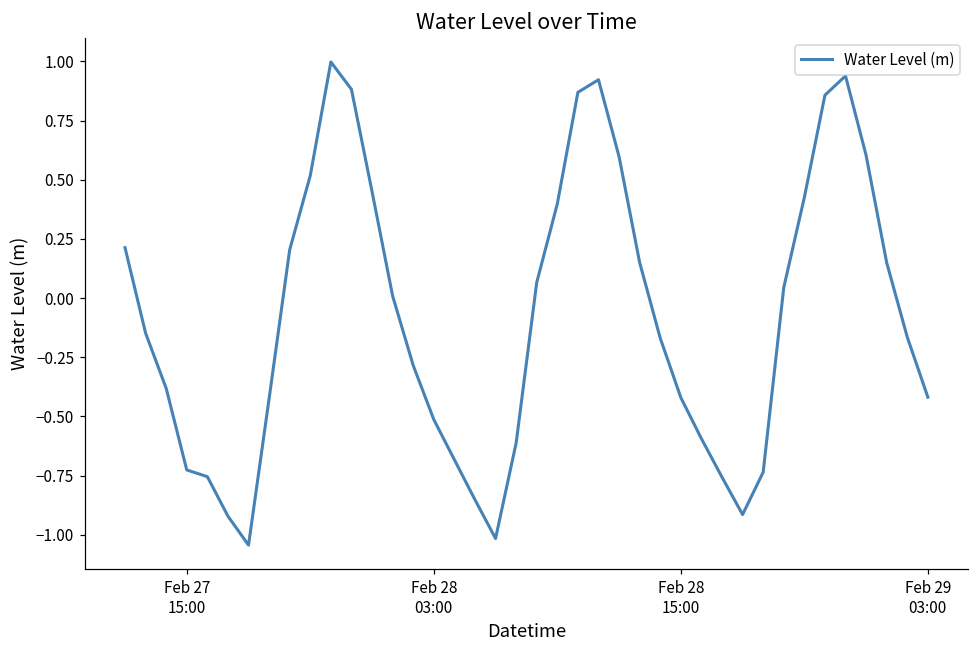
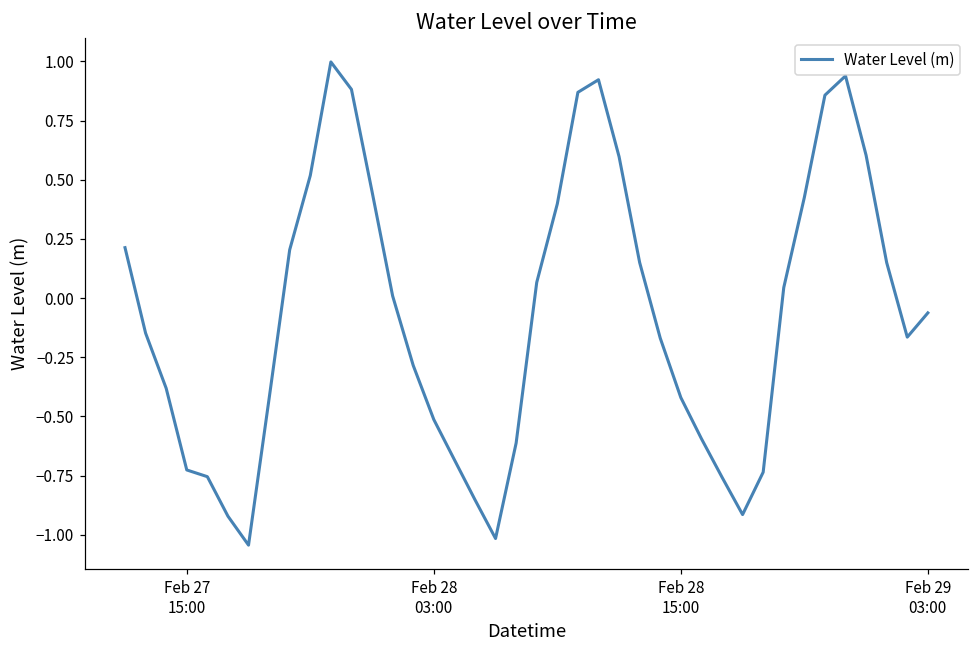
Feb 29 03:00: -0.42 -> -0.06
